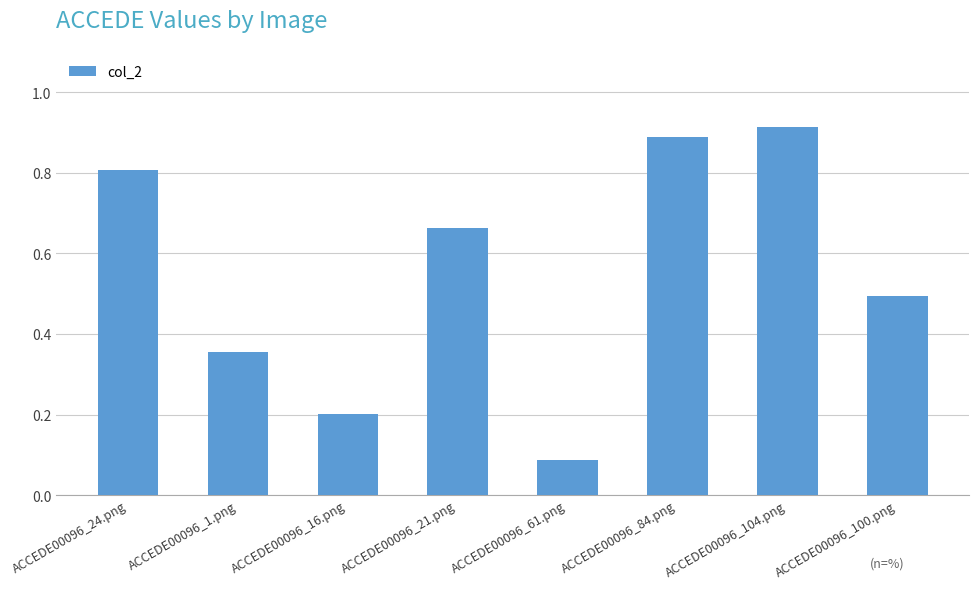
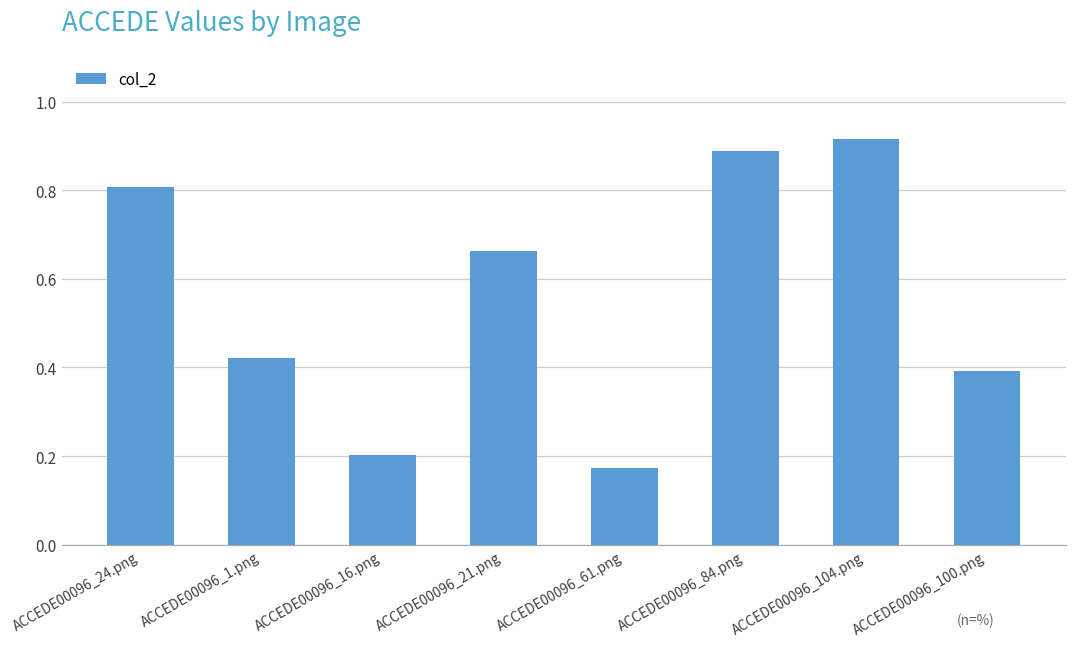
ACCEDE00096_1.png: 0.35 -> 0.42
ACCEDE00096_61.png: 0.09 -> 0.17
ACCEDE00096_100.png: 0.49 -> 0.39
